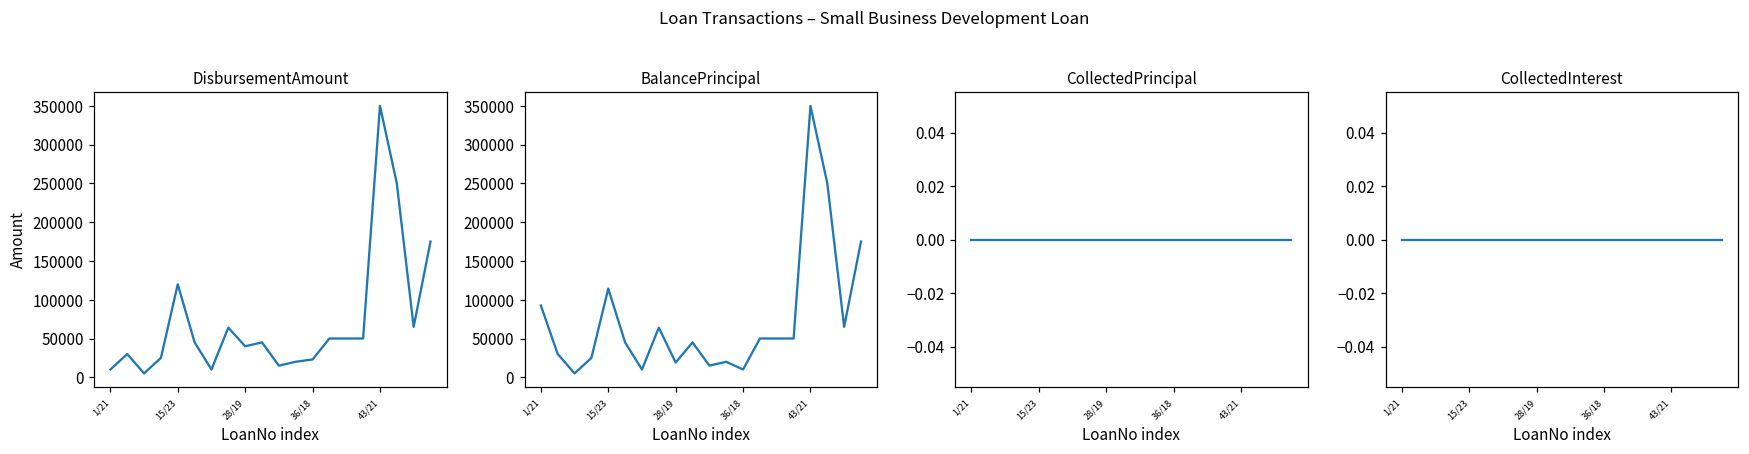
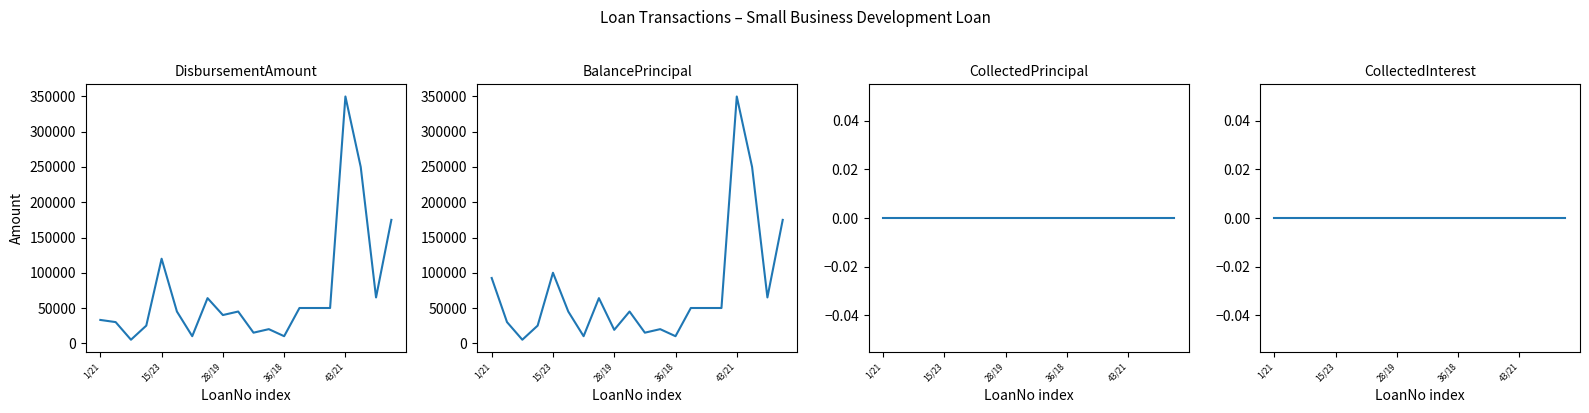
DisbursementAmount, 1/21: 10000 -> 30000
DisbursementAmount, 36/18: 20000 -> 10000
BalancePrincipal, 15/23: 110000 -> 100000
